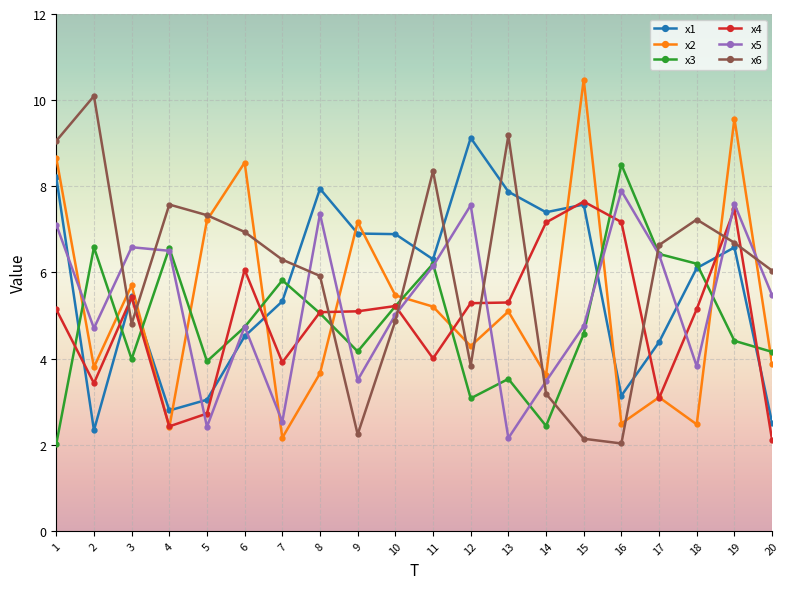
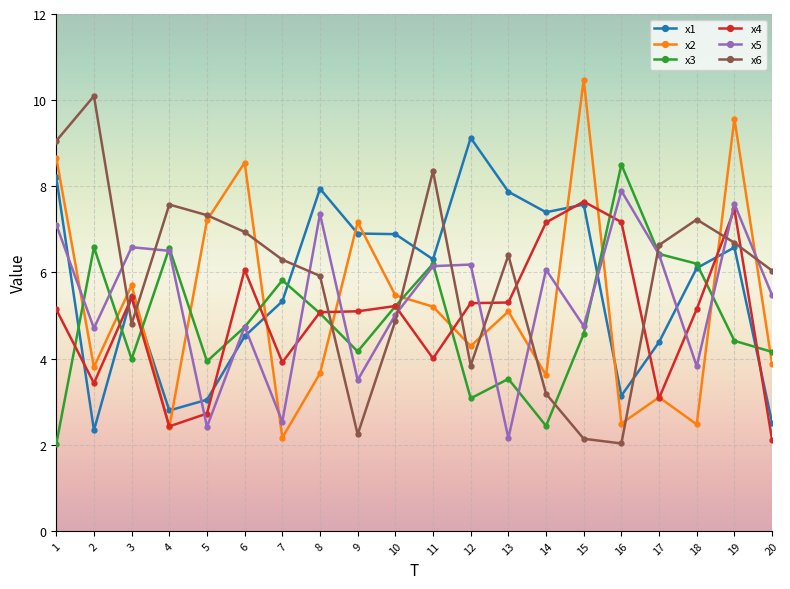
x5, 12: 7.6 -> 6.2
x6, 13: 9.2 -> 6.4
x5, 14: 3.5 -> 6.1
